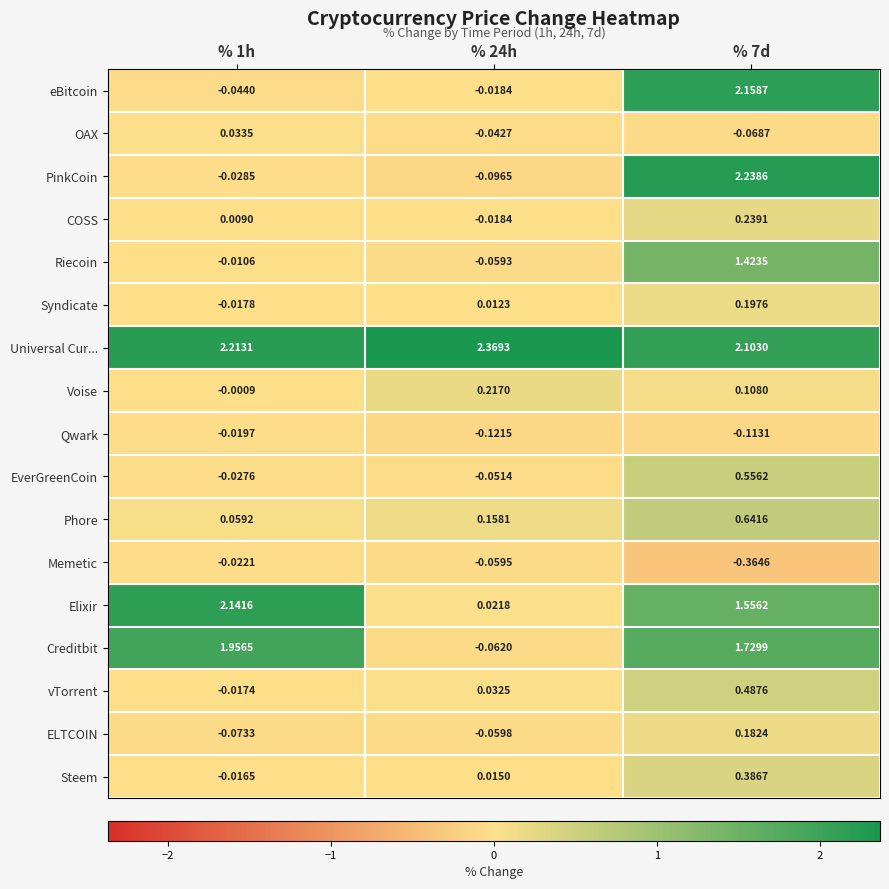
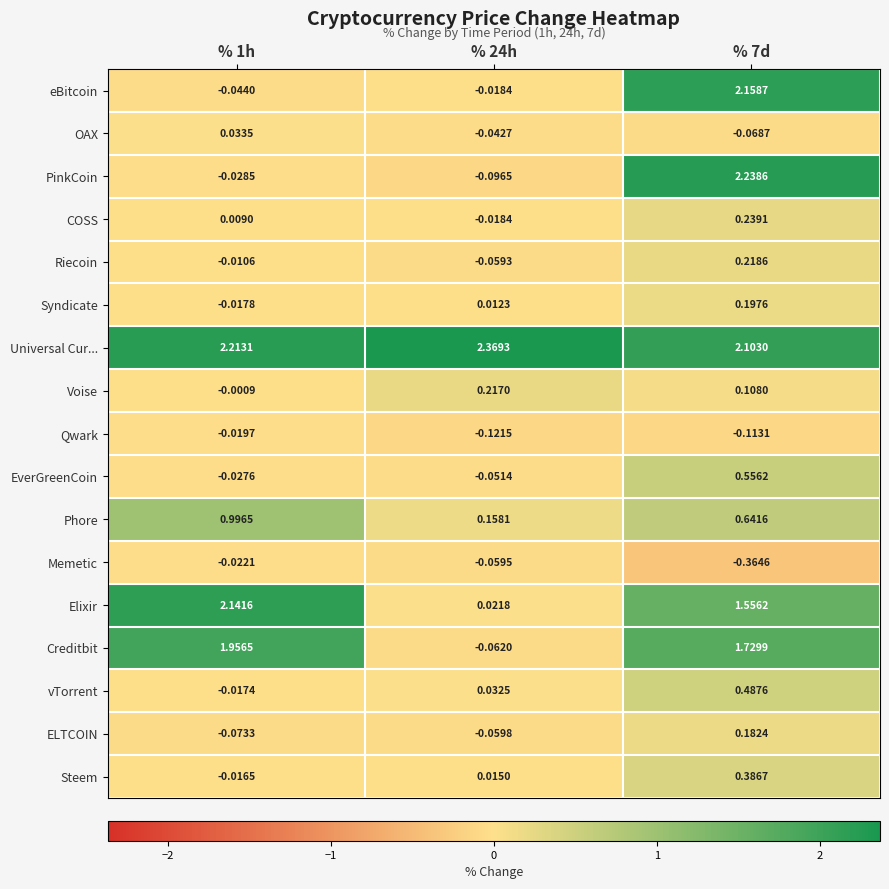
Riecoin, % 7d: 1.4235 -> 0.2186
Phore, % 1h: 0.0592 -> 0.9965
